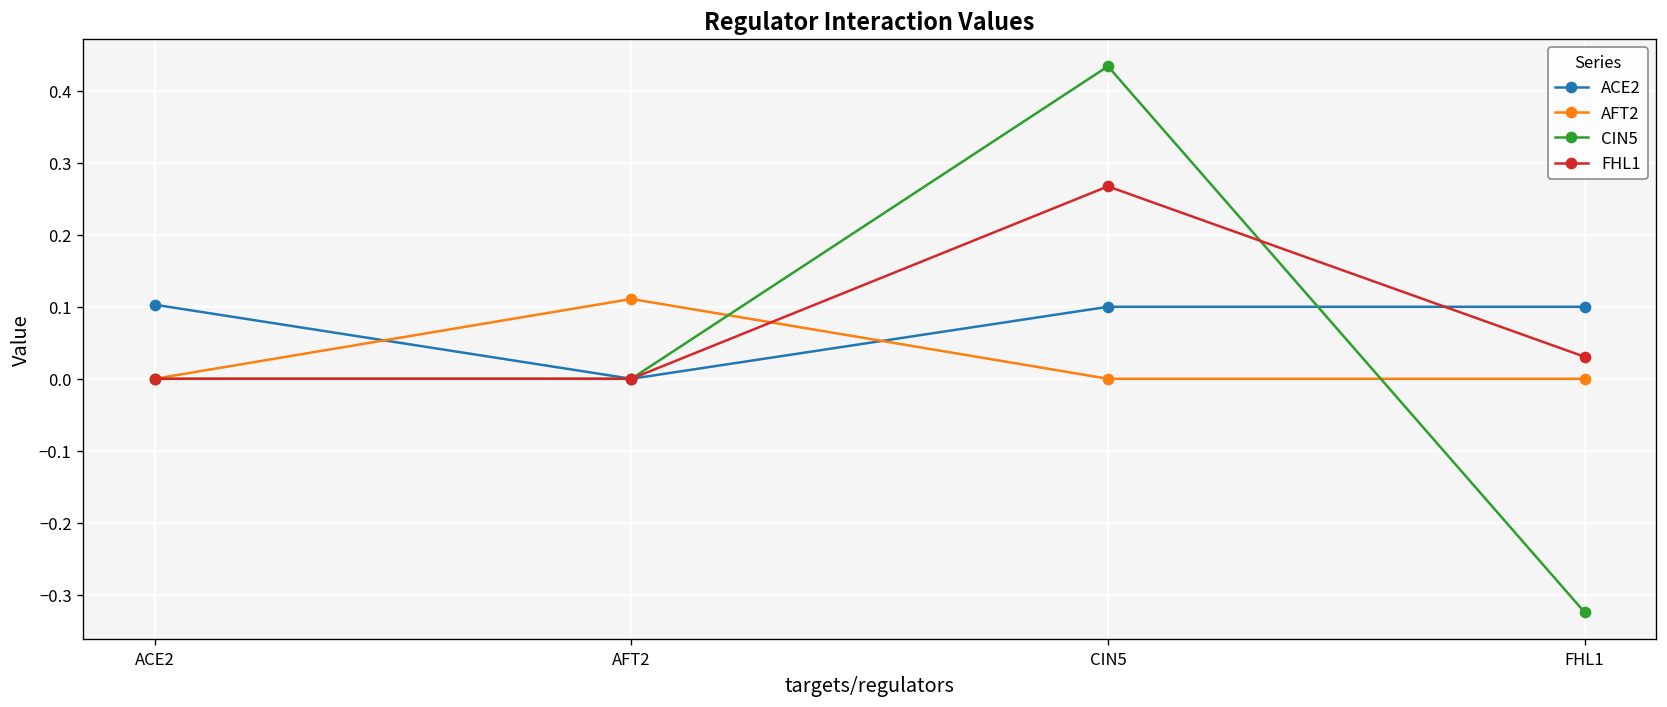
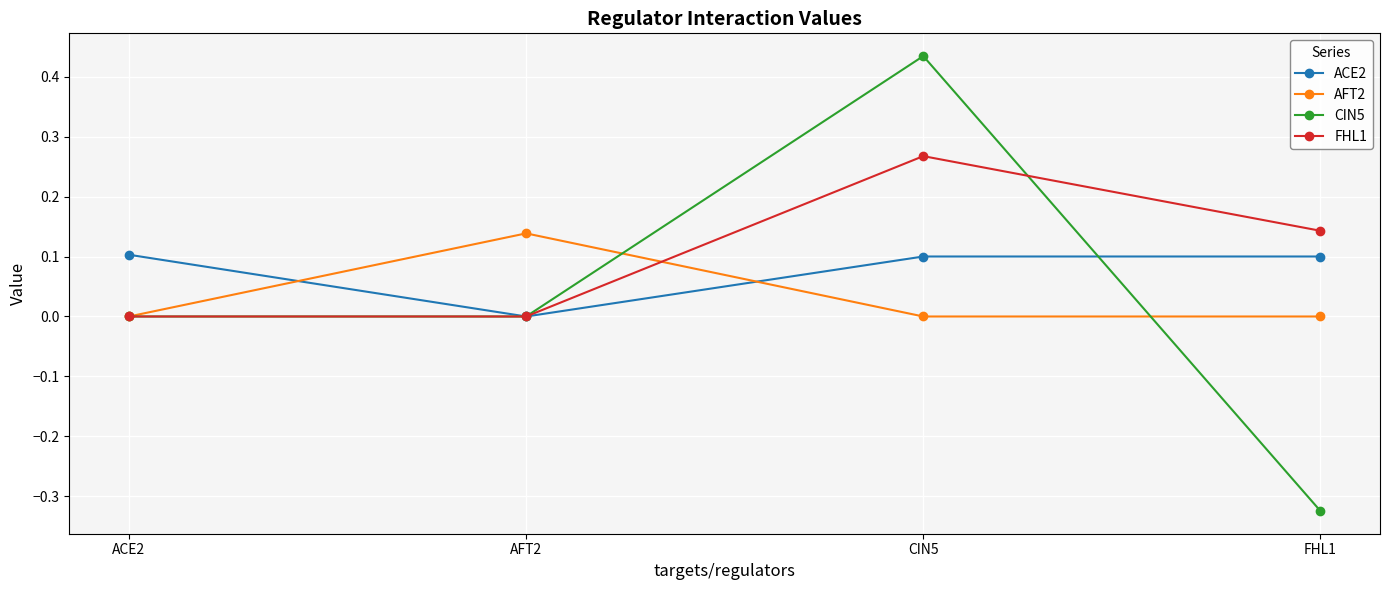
AFT2, AFT2: 0.11 -> 0.14
FHL1, FHL1: 0.03 -> 0.14
